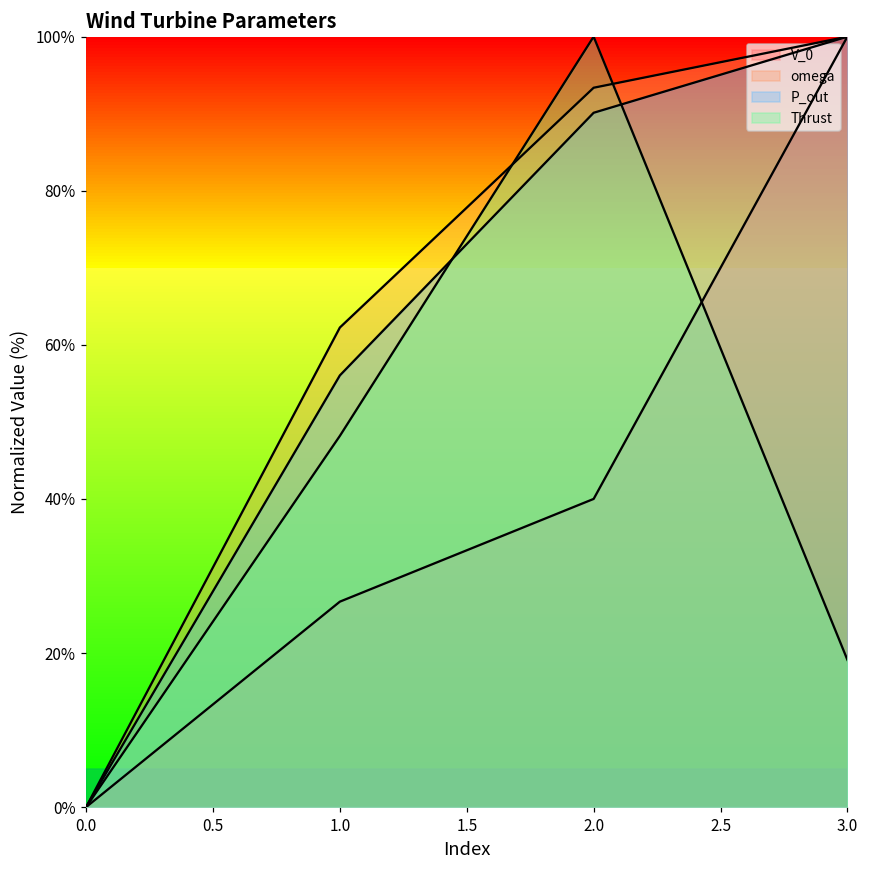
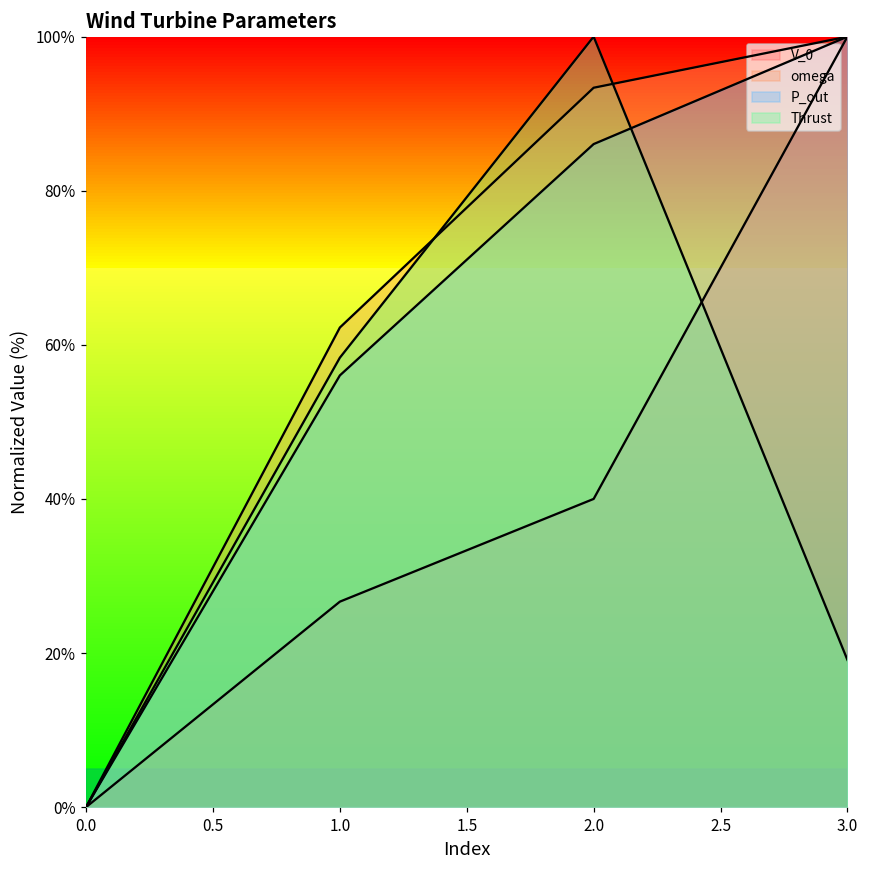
Thrust, 1.0: 48% -> 58%
P_out, 2.0: 90% -> 86%
